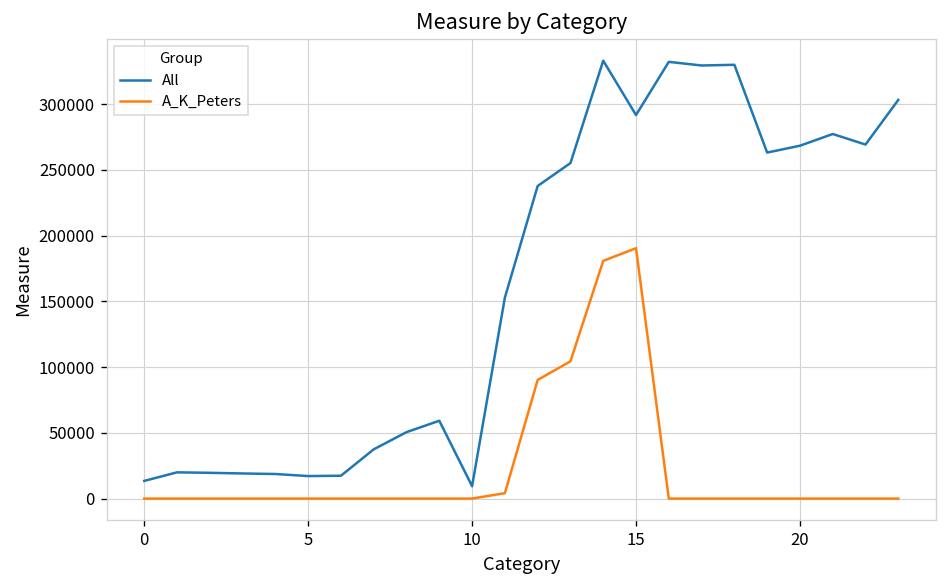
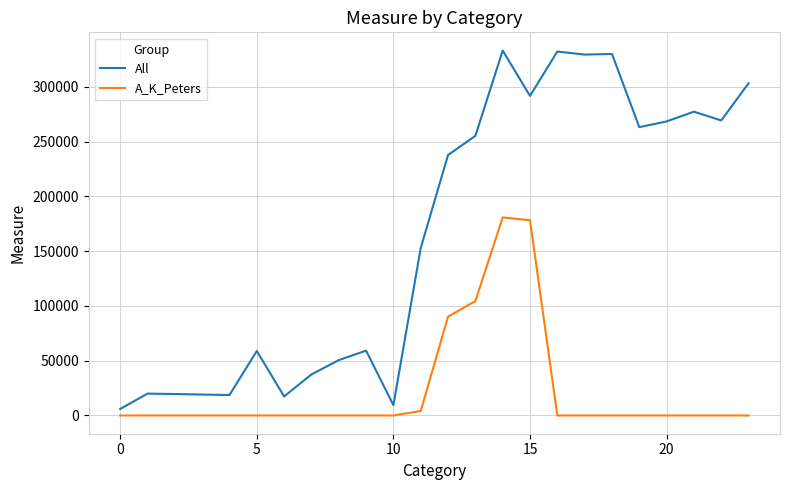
All, 0: 13000 -> 6000
All, 5: 17000 -> 59000
A_K_Peters, 15: 190000 -> 178000
